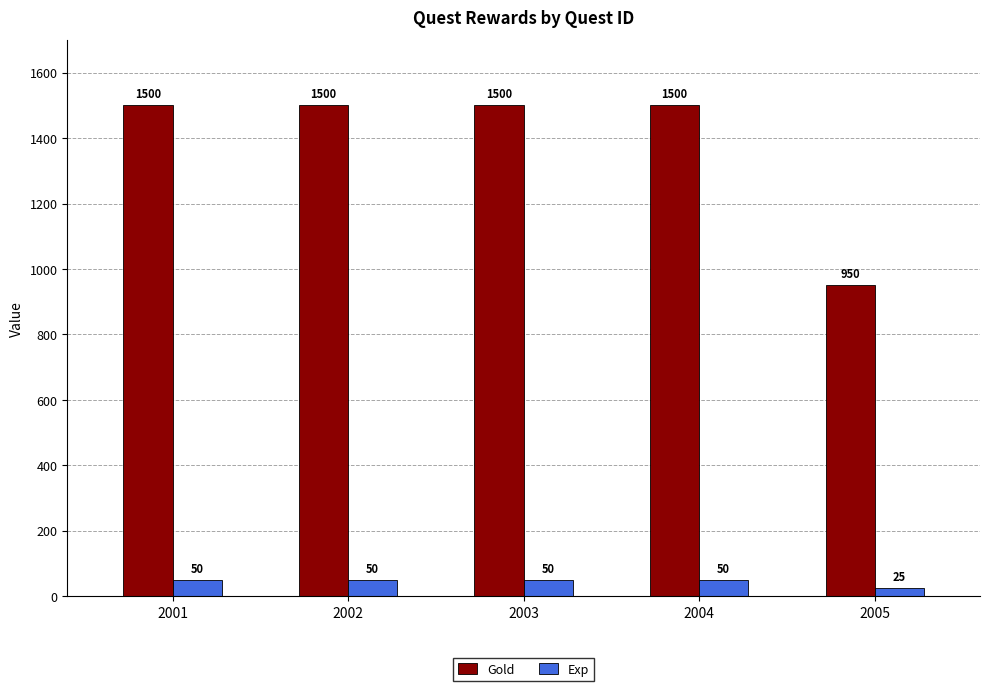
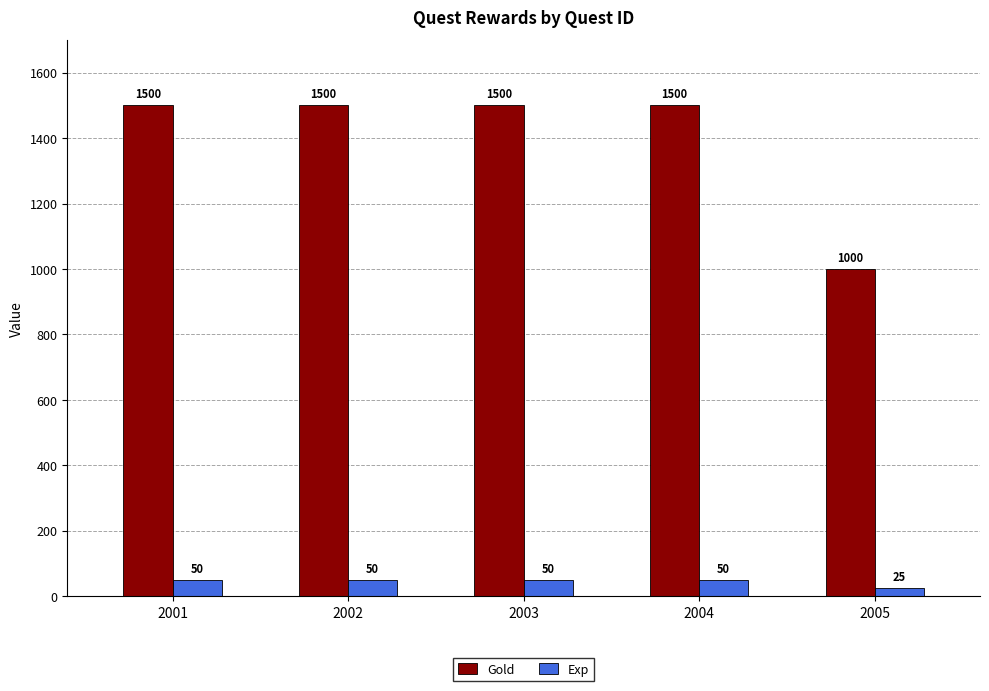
Gold, 2005: 950 -> 1000
